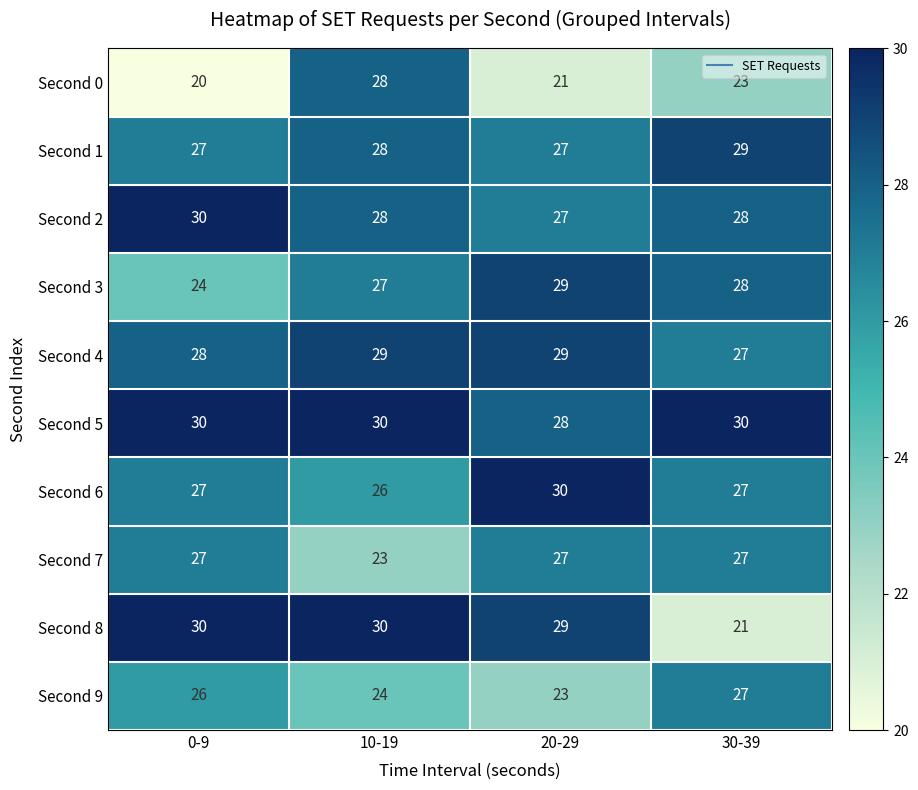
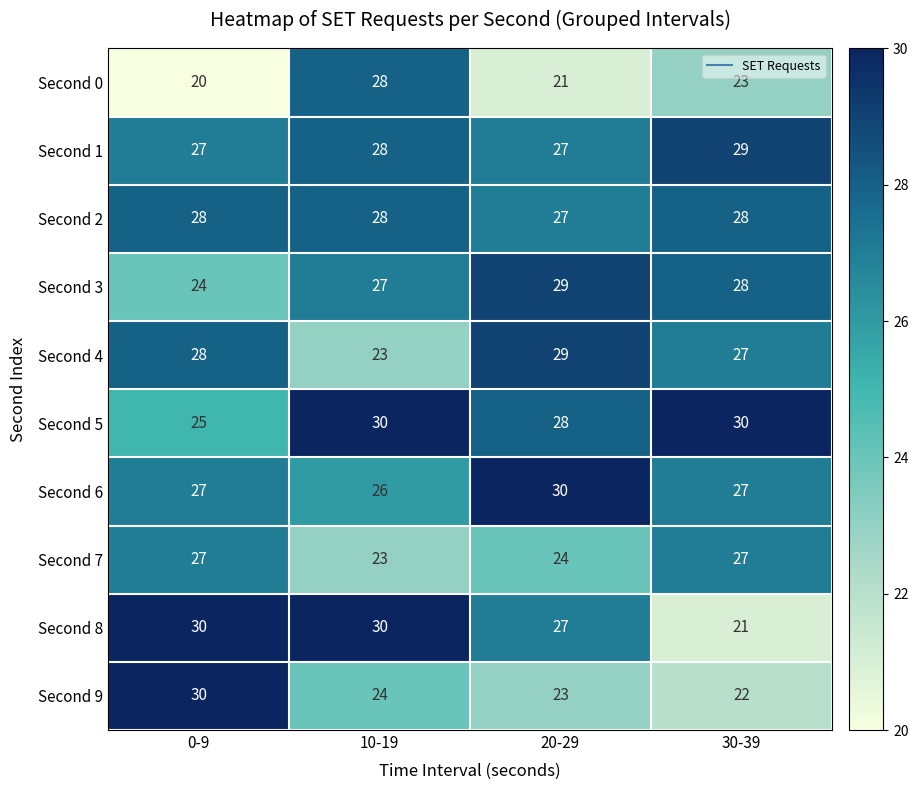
Second 2, 0-9: 30 -> 28
Second 4, 10-19: 29 -> 23
Second 5, 0-9: 30 -> 25
Second 7, 20-29: 27 -> 24
Second 8, 20-29: 29 -> 27
Second 9, 0-9: 26 -> 30
Second 9, 30-39: 27 -> 22
